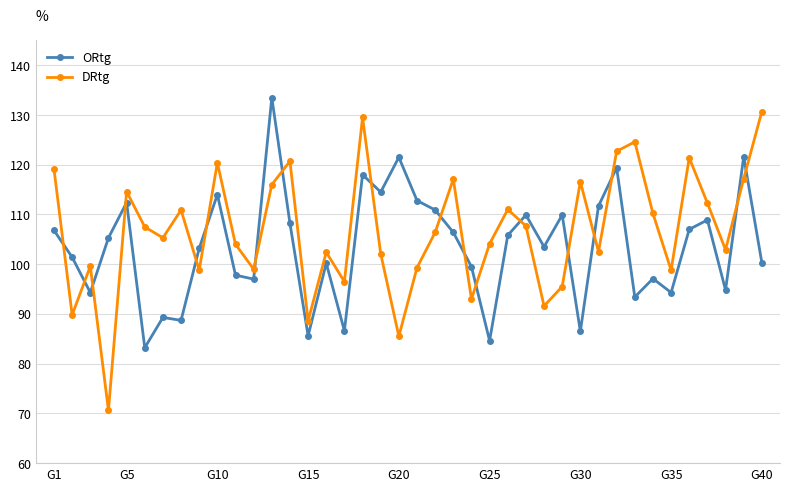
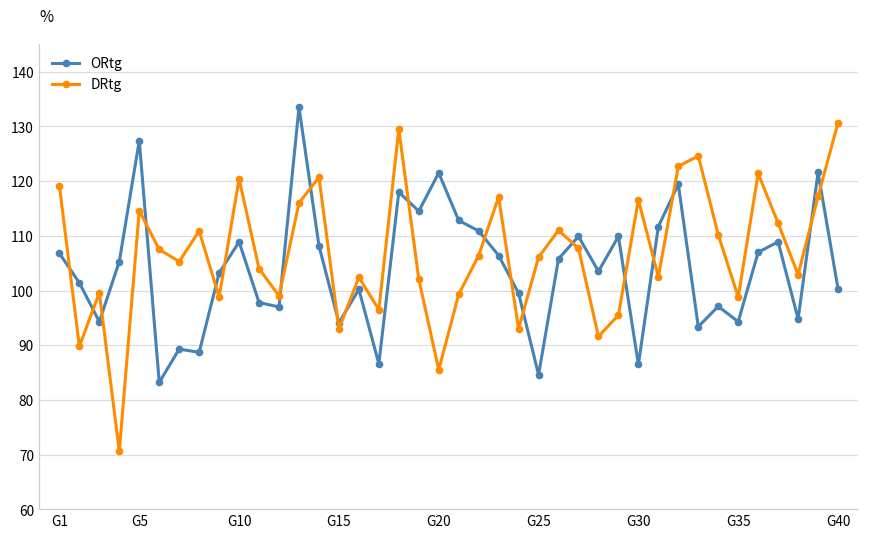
ORtg, G5: 112 -> 127
ORtg, G10: 114 -> 109
ORtg, G15: 86 -> 94
DRtg, G15: 89 -> 93
DRtg, G25: 104 -> 106
